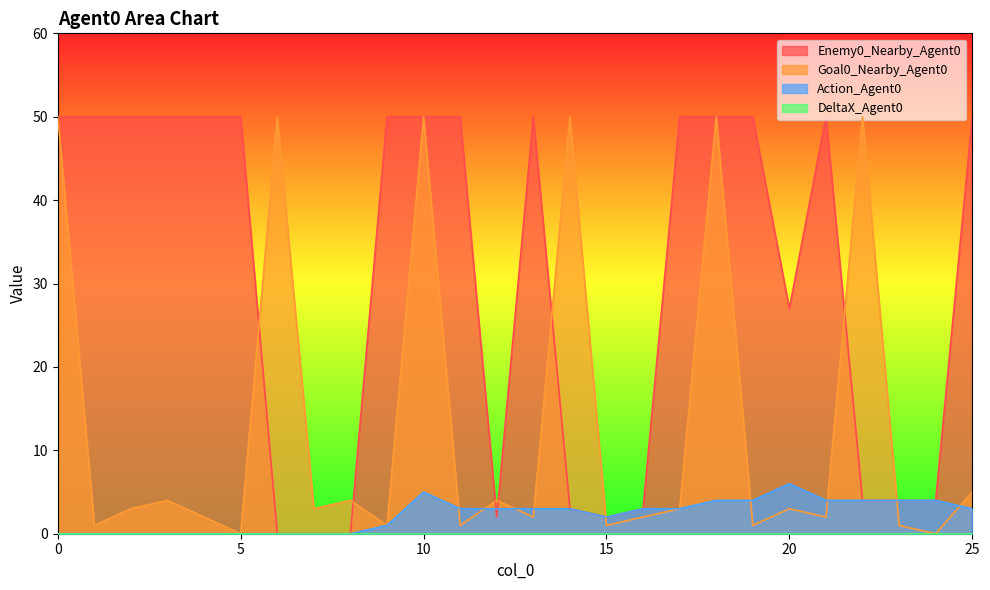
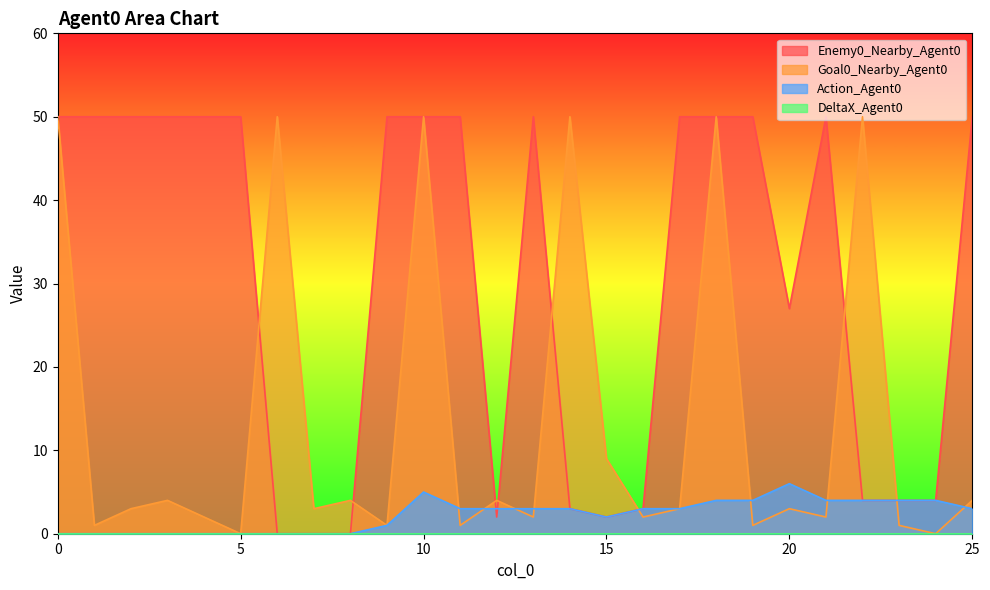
Goal0_Nearby_Agent0, 15: 1 -> 9
Goal0_Nearby_Agent0, 25: 5 -> 4
